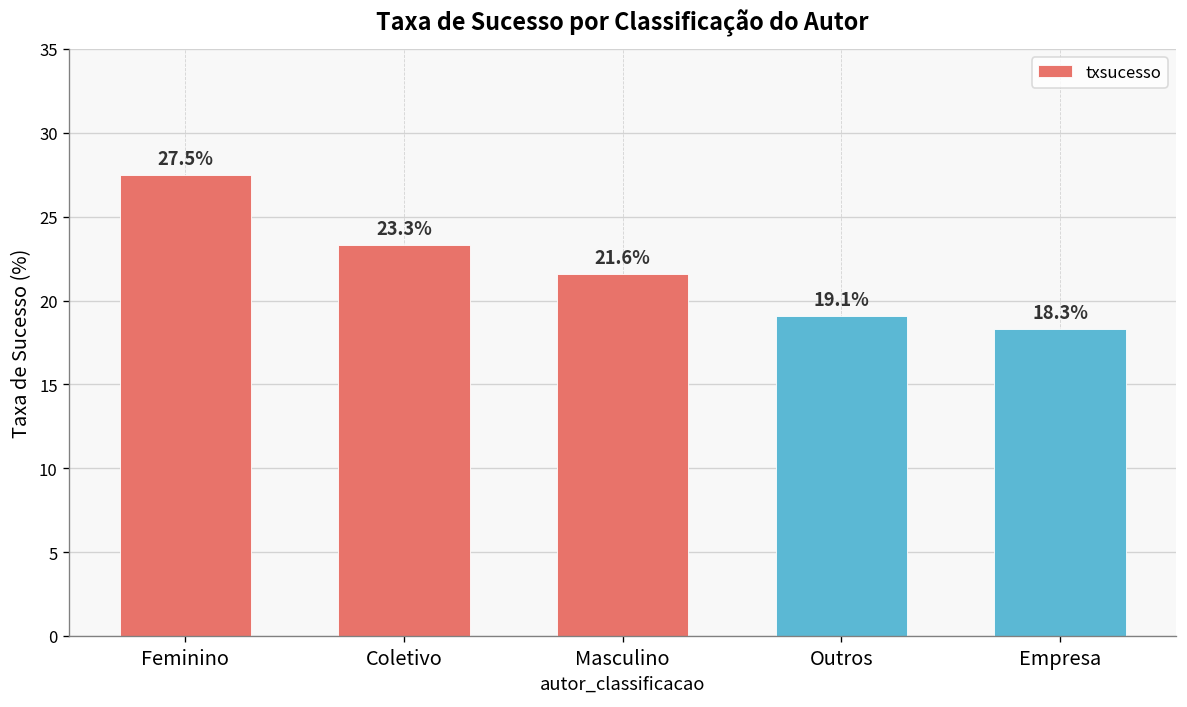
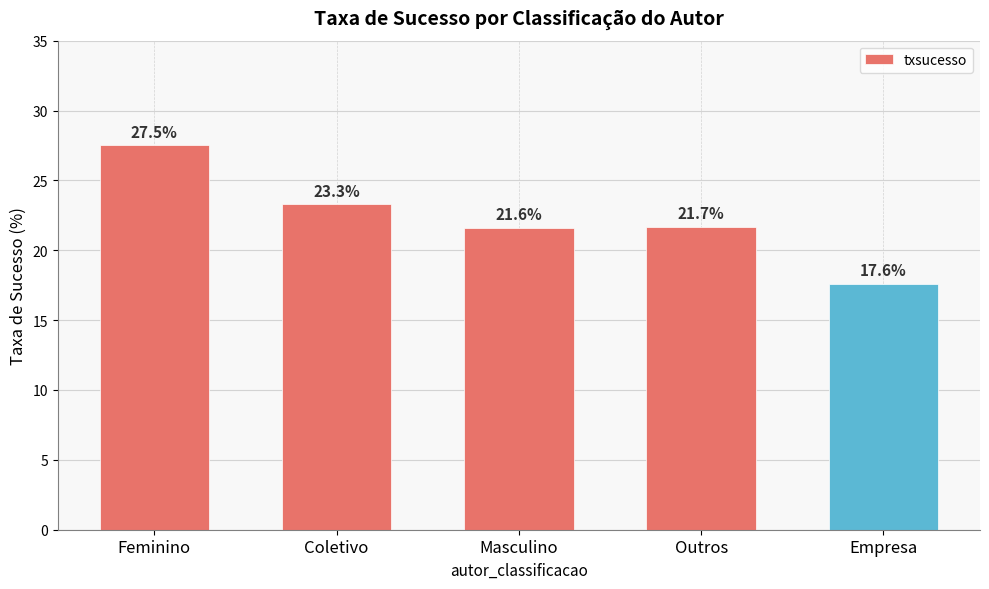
Outros: 19.1% -> 21.7%
Empresa: 18.3% -> 17.6%
